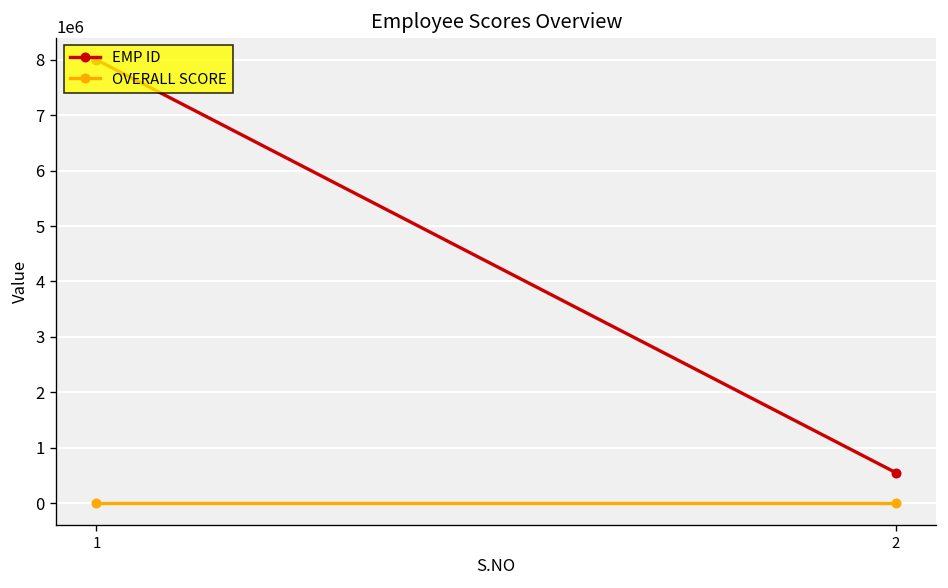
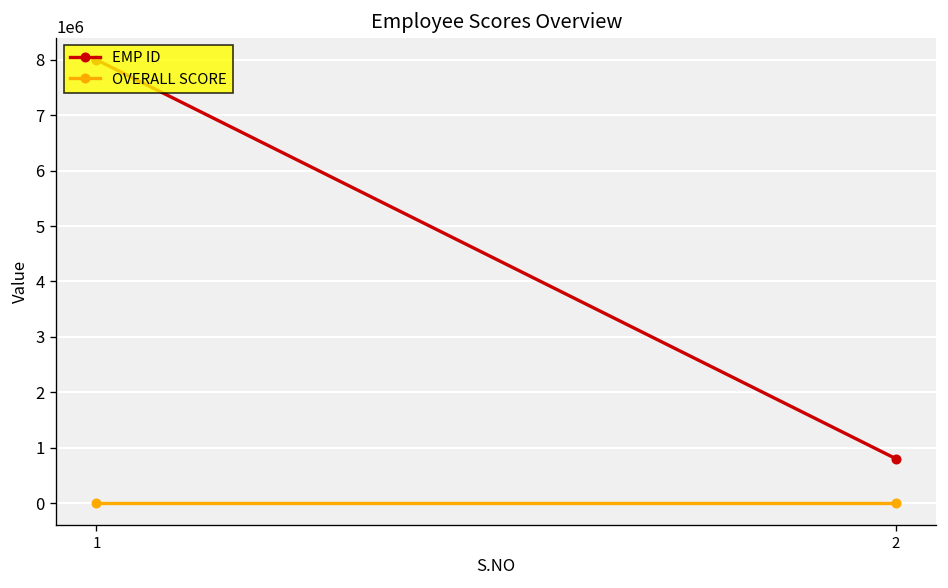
EMP ID, 2: 500000 -> 800000
